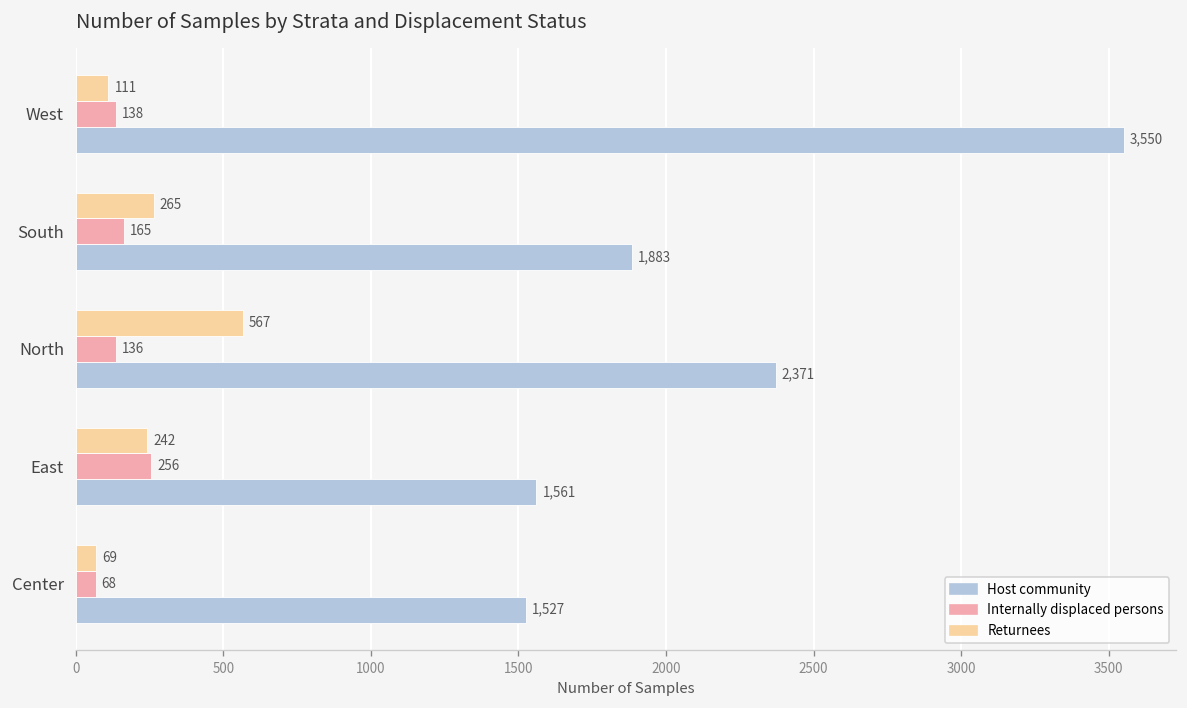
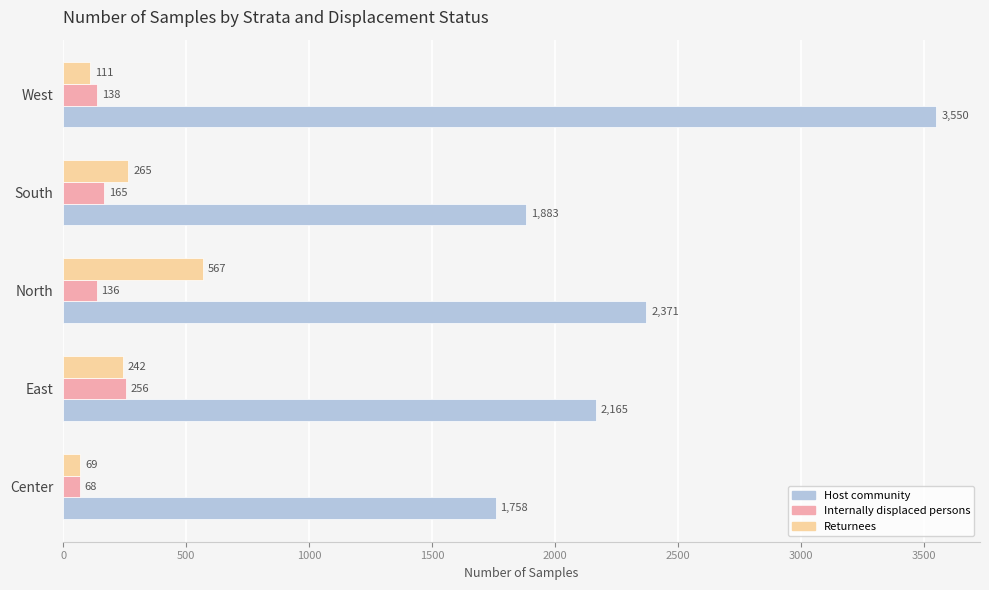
Host community, East: 1,561 -> 2,165
Host community, Center: 1,527 -> 1,758
